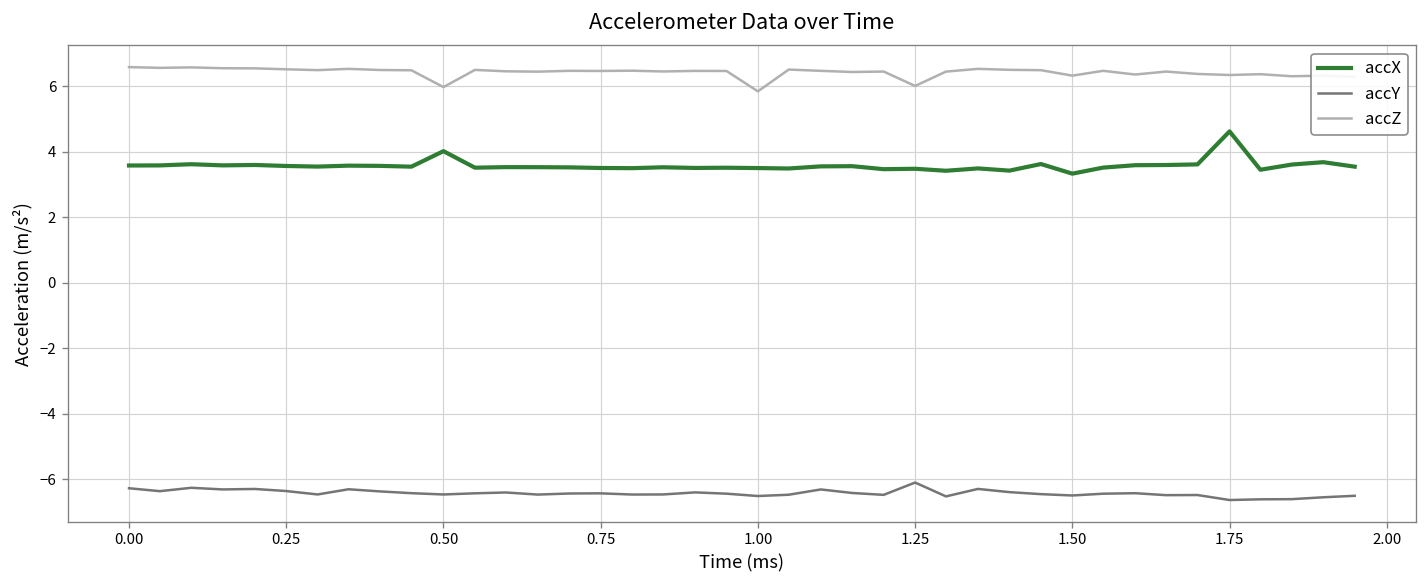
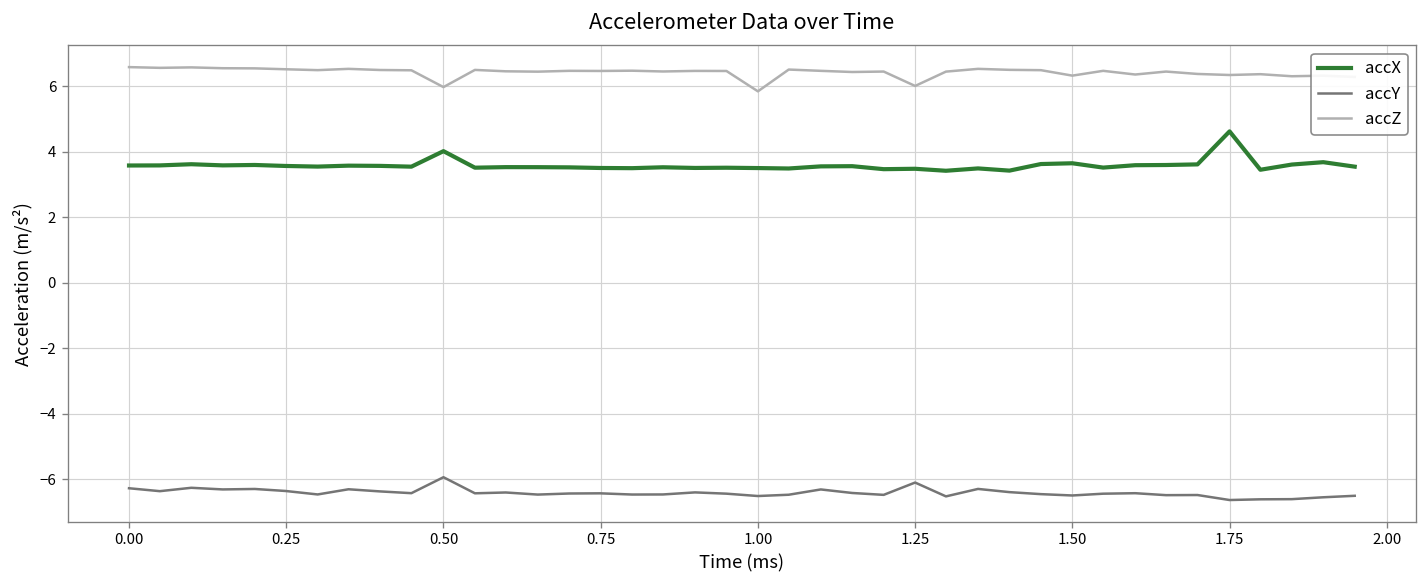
accY, 0.50: -6.5 -> -5.9
accX, 1.50: 3.3 -> 3.7
